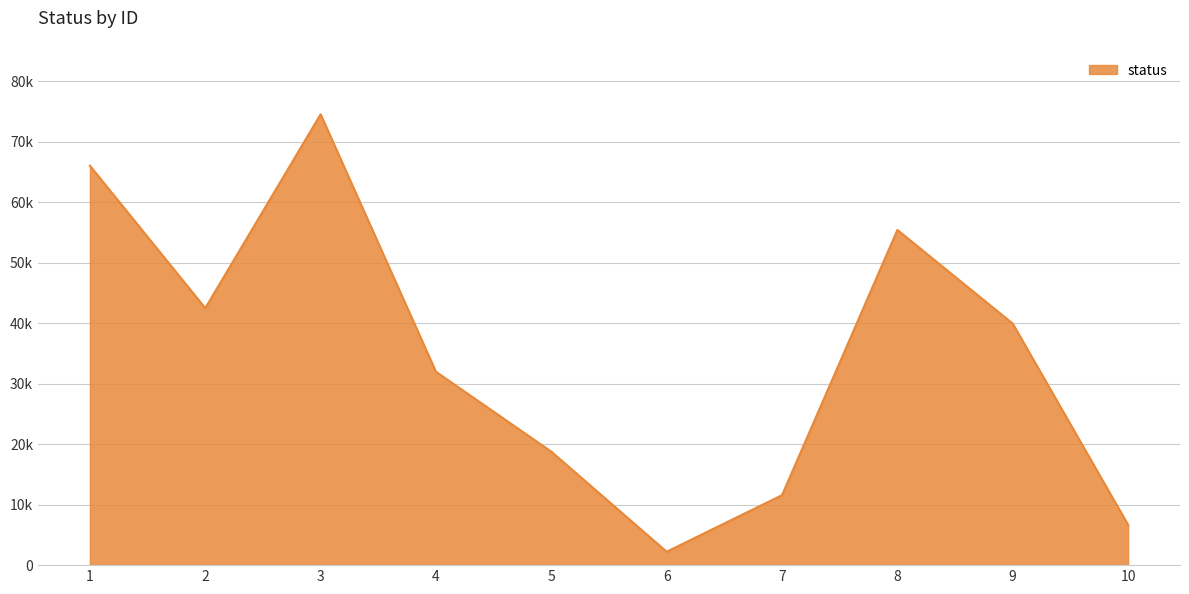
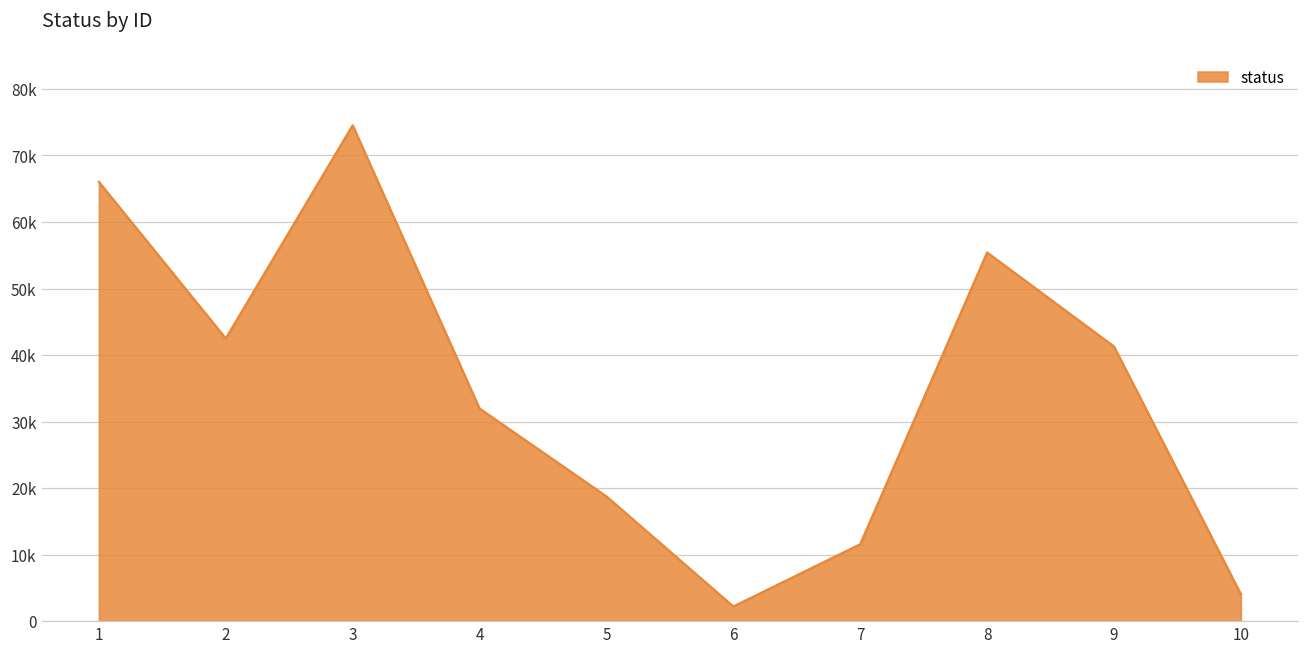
9: 40000 -> 41000
10: 7000 -> 4000
